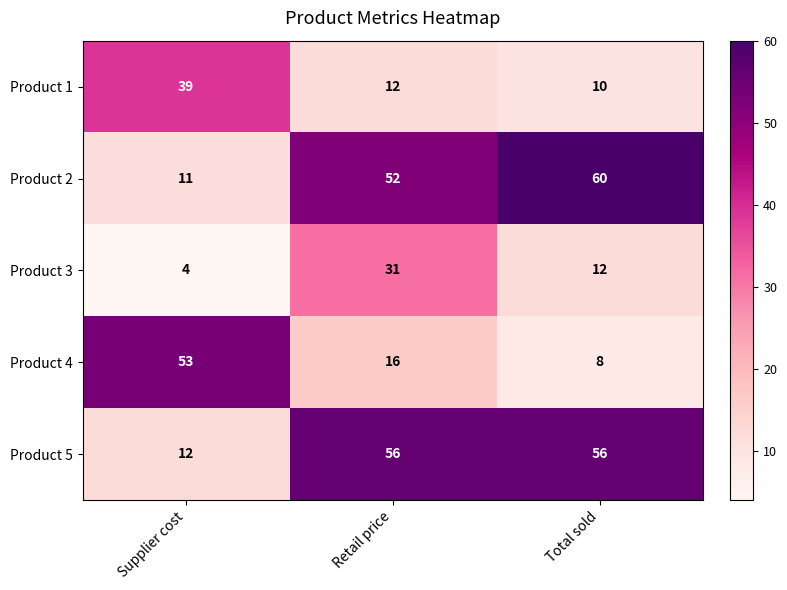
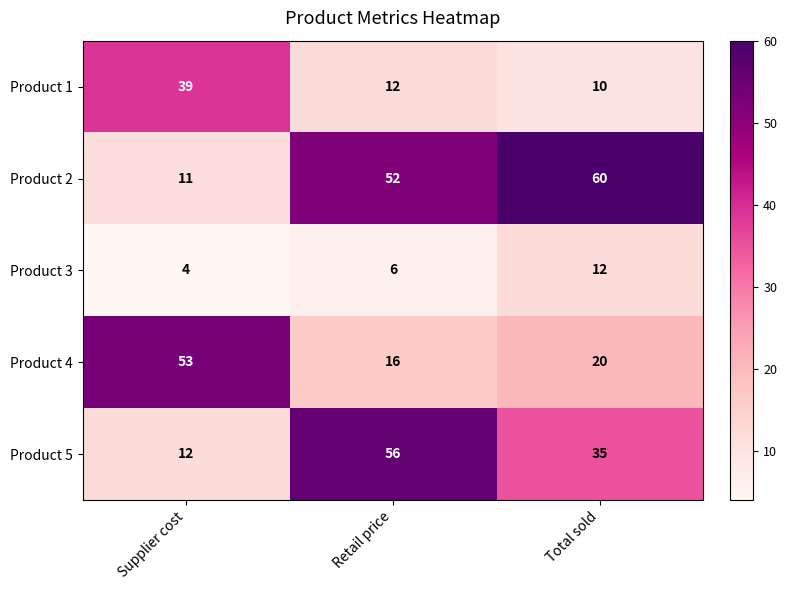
Product 3, Retail price: 31 -> 6
Product 4, Total sold: 8 -> 20
Product 5, Total sold: 56 -> 35
